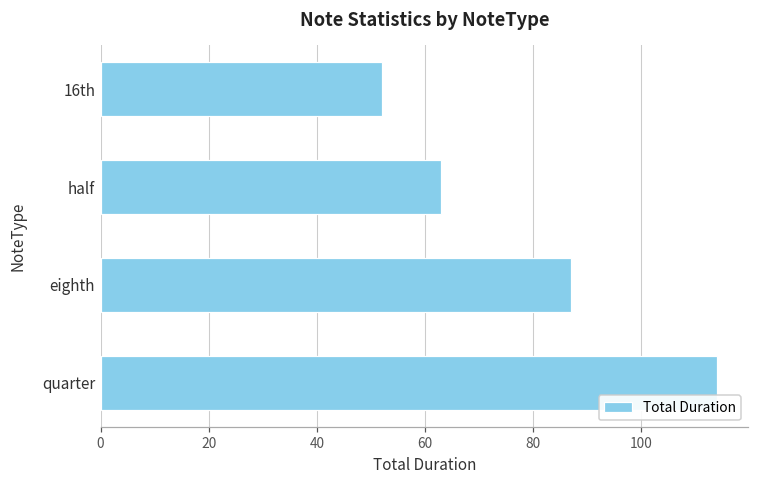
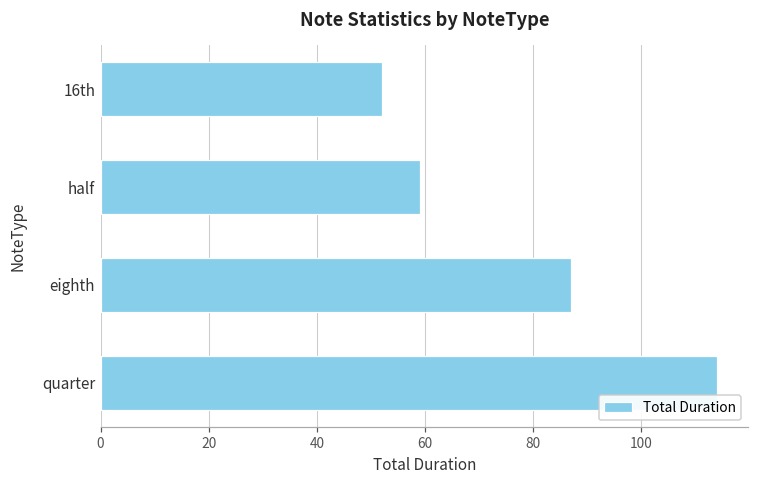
half: 63 -> 59
